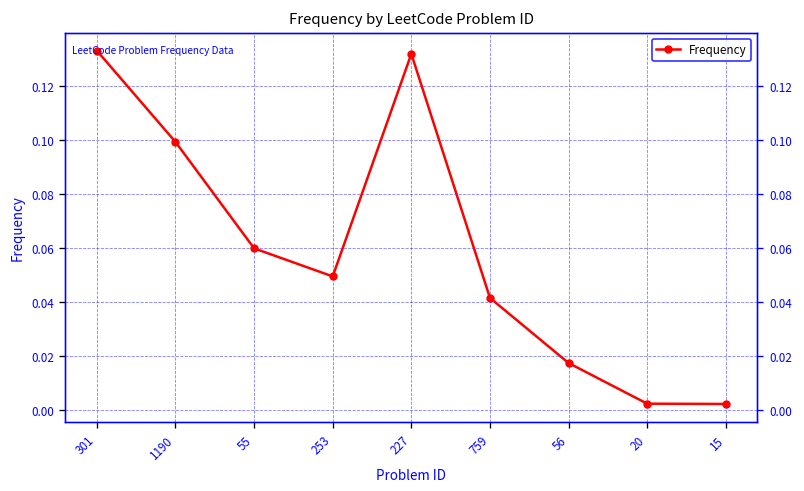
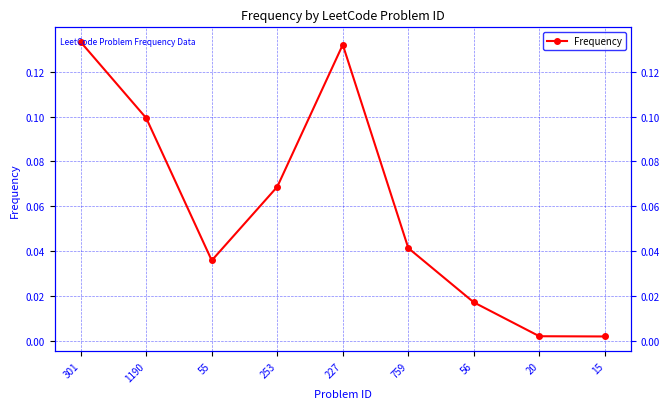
55: 0.060 -> 0.036
253: 0.049 -> 0.069
